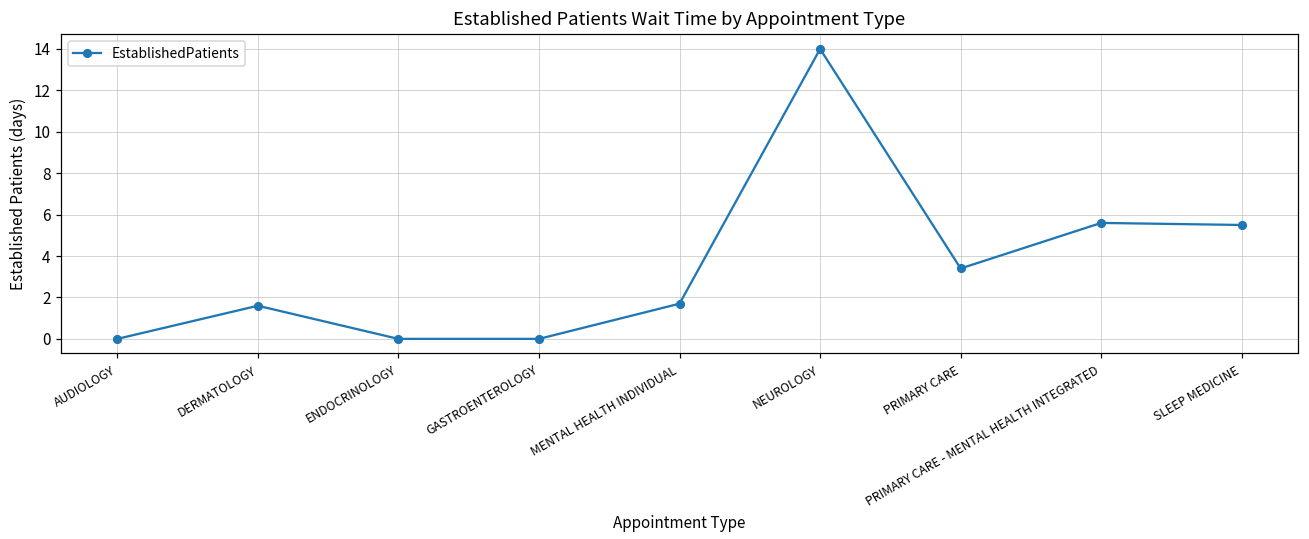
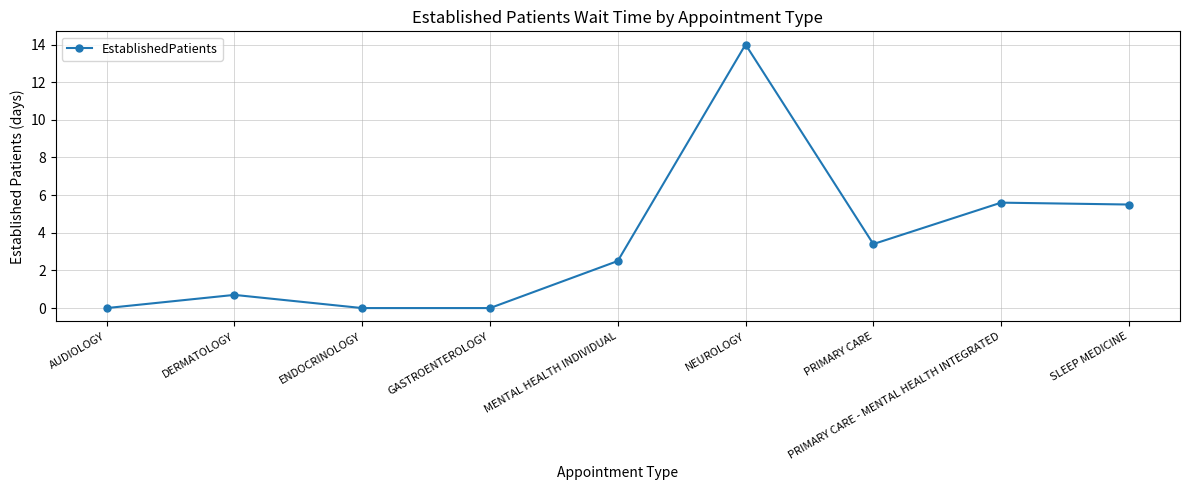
DERMATOLOGY: 1.6 -> 0.7
MENTAL HEALTH INDIVIDUAL: 1.7 -> 2.5
